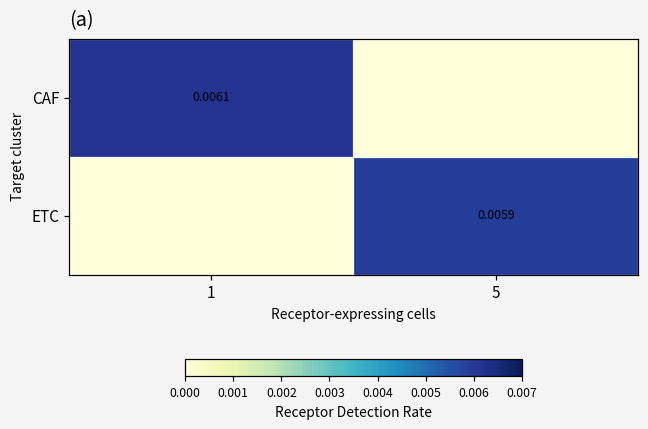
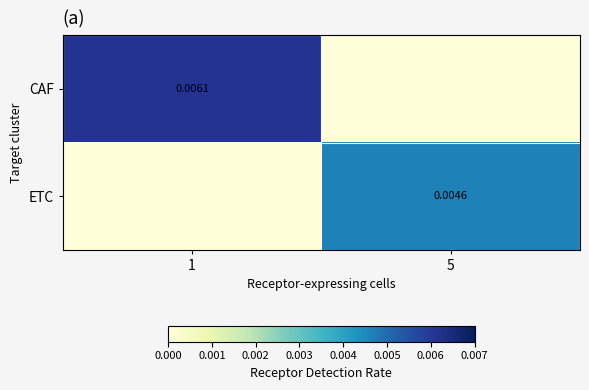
ETC, 5: 0.0059 -> 0.0046
